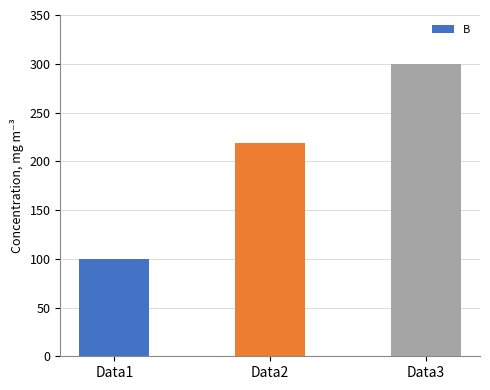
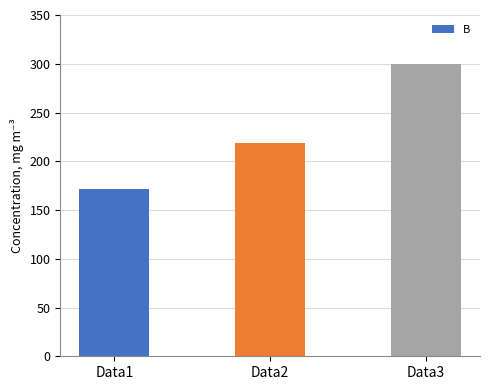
Data1: 100 -> 170
